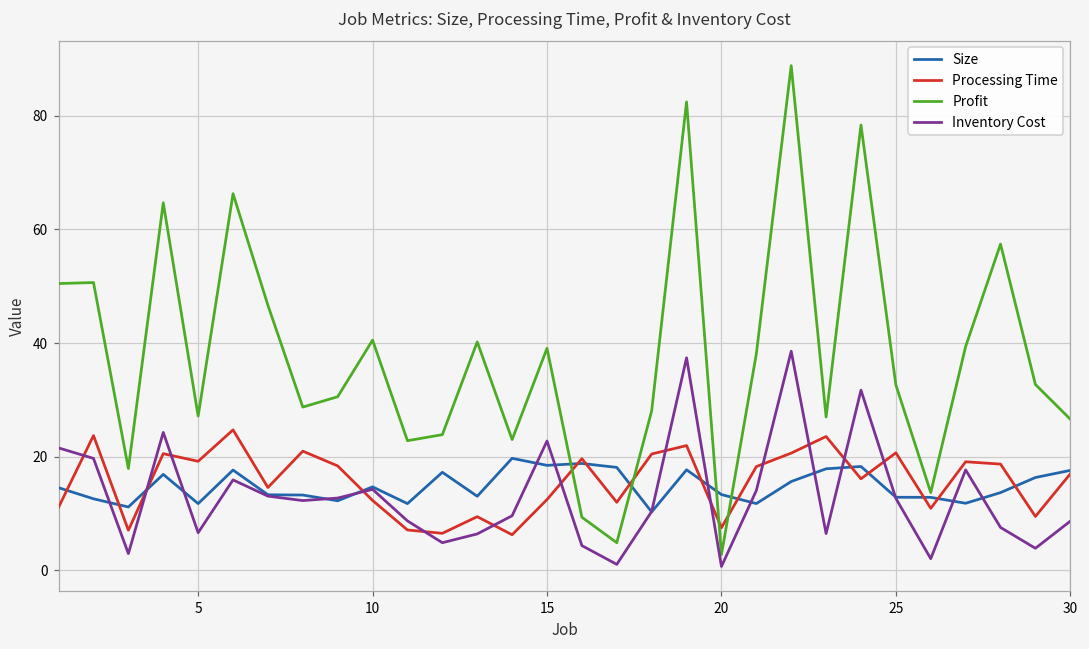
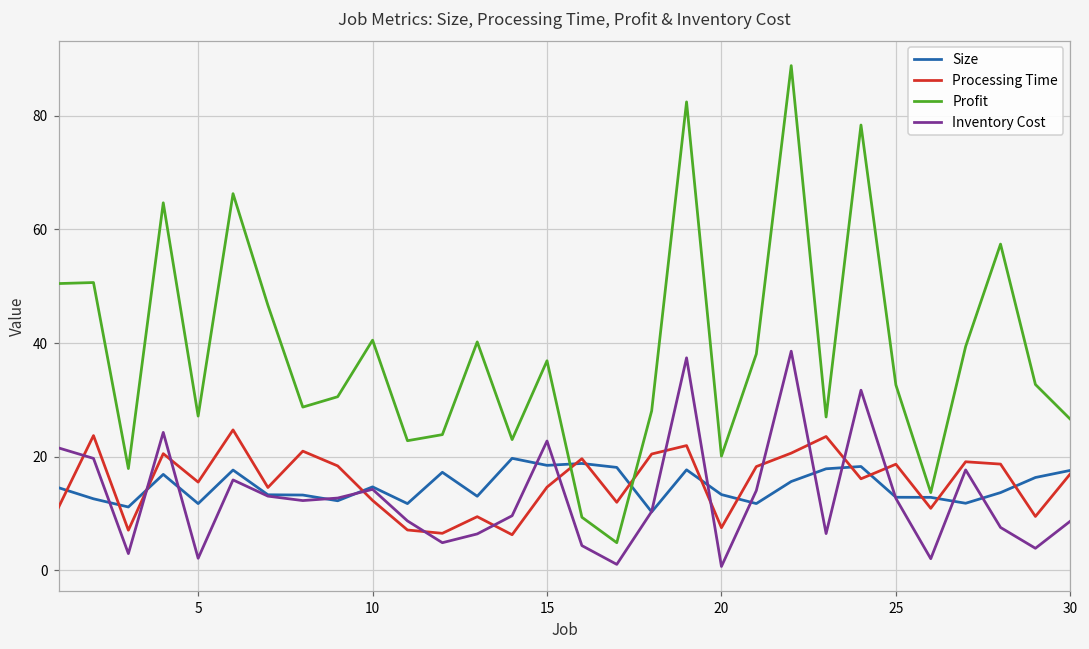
Processing Time, 5: 19 -> 15
Inventory Cost, 5: 7 -> 2
Processing Time, 15: 12 -> 15
Profit, 15: 39 -> 37
Profit, 20: 3 -> 20
Processing Time, 25: 21 -> 19
